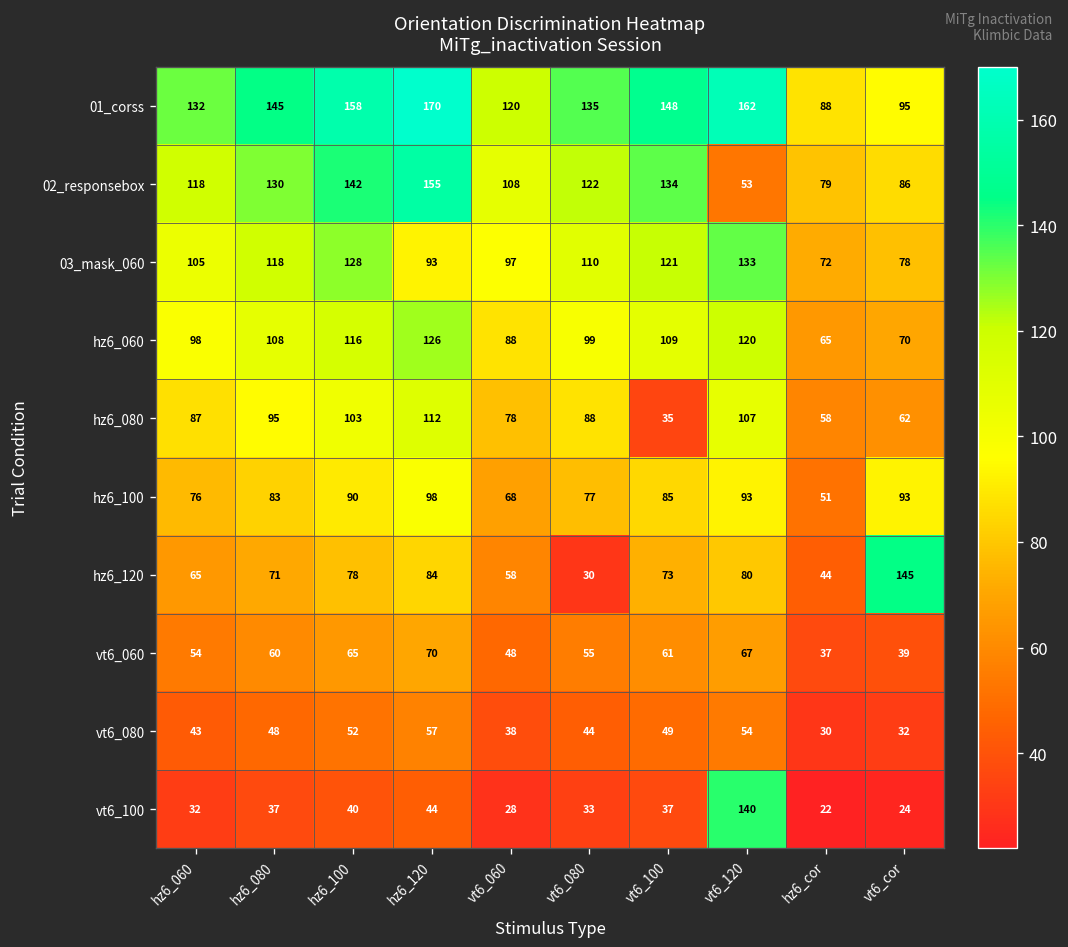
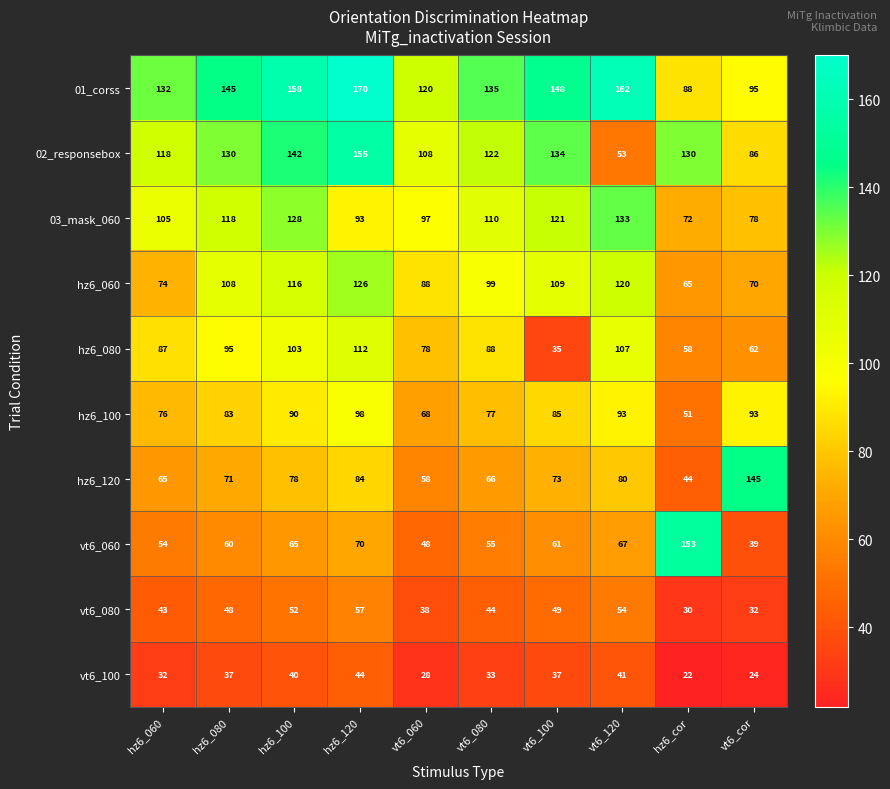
02_responsebox, hz6_cor: 79 -> 130
hz6_060, hz6_060: 98 -> 74
hz6_120, vt6_080: 30 -> 66
vt6_060, hz6_cor: 37 -> 153
vt6_100, vt6_120: 140 -> 41
